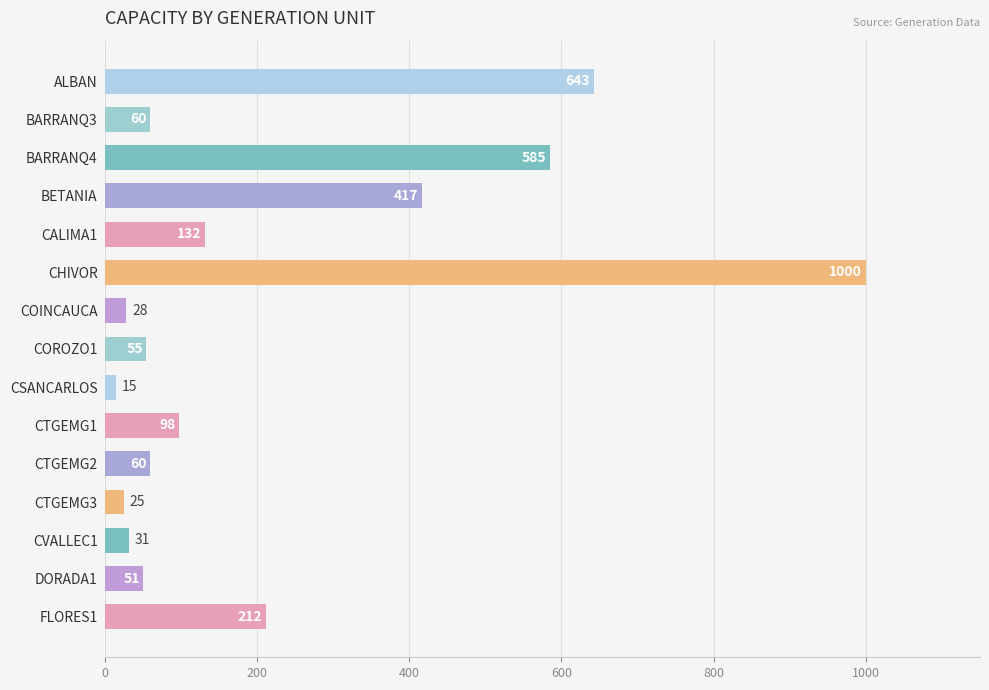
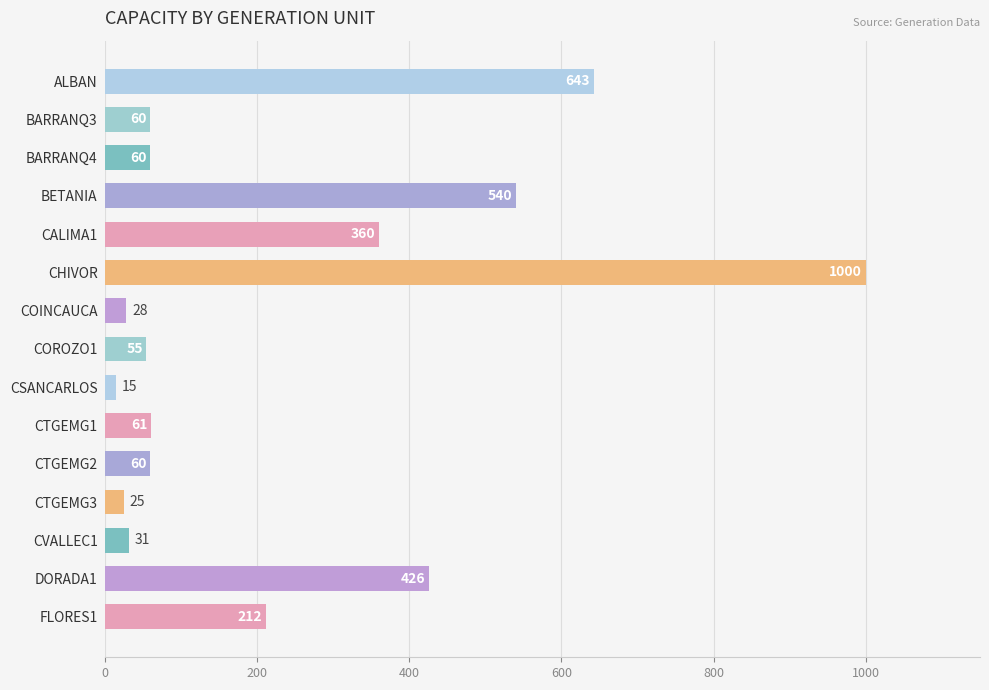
BARRANQ4: 585 -> 60
BETANIA: 417 -> 540
CALIMA1: 132 -> 360
CTGEMG1: 98 -> 61
DORADA1: 51 -> 426
